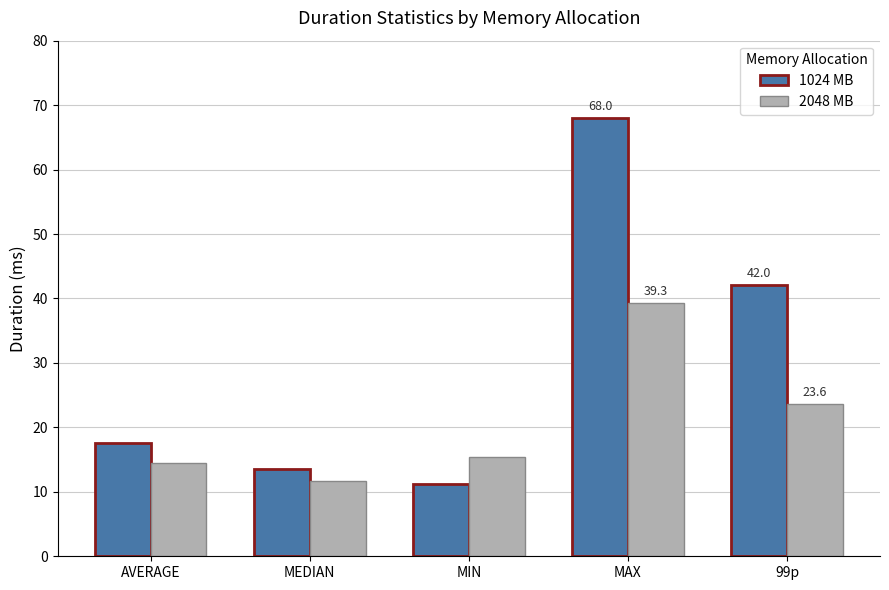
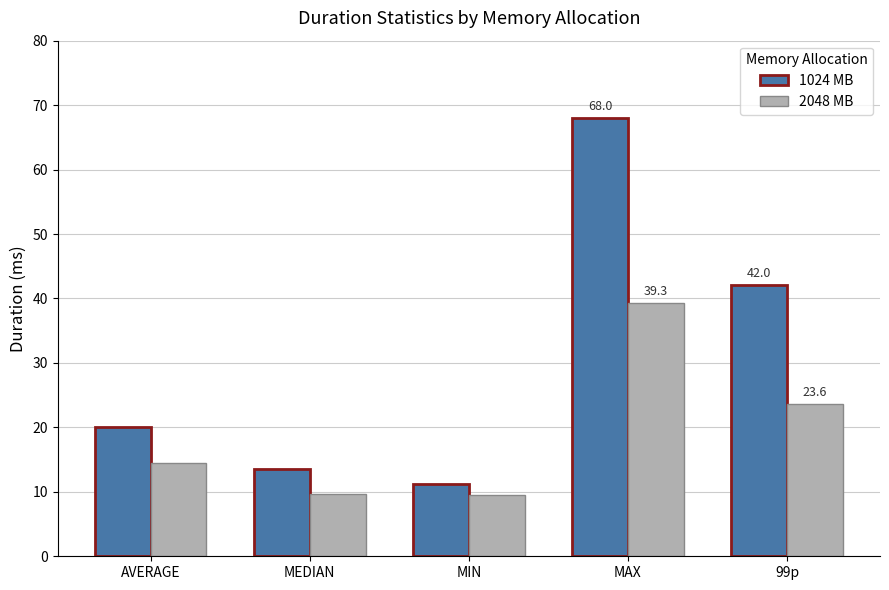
1024 MB, AVERAGE: 18 -> 20
2048 MB, MEDIAN: 12 -> 10
2048 MB, MIN: 15 -> 10
